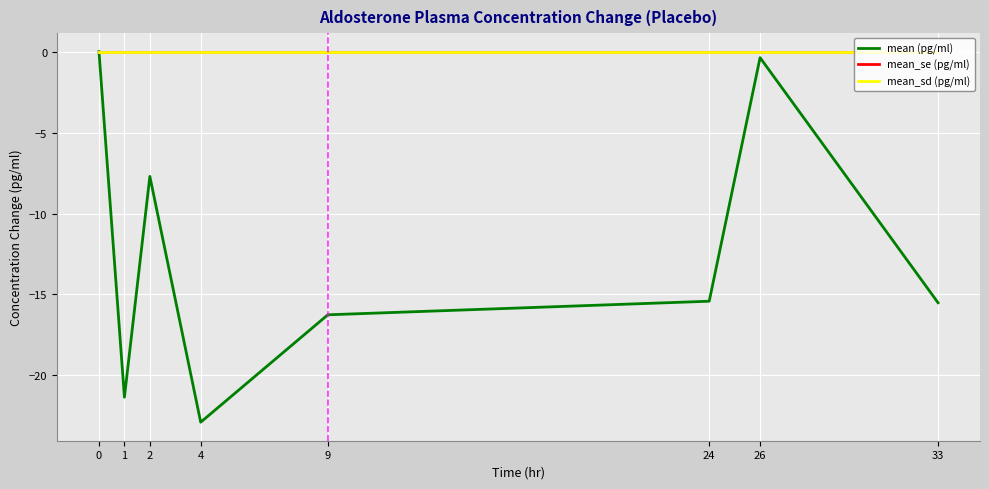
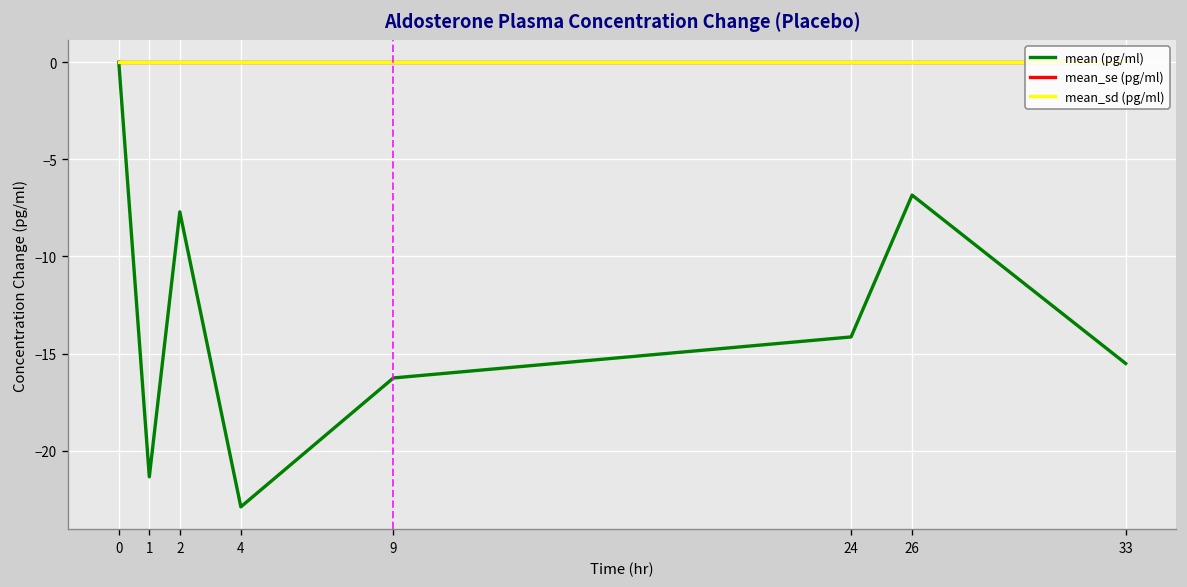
mean (pg/ml), 24: -15.4 -> -14.1
mean (pg/ml), 26: -0.4 -> -6.8
